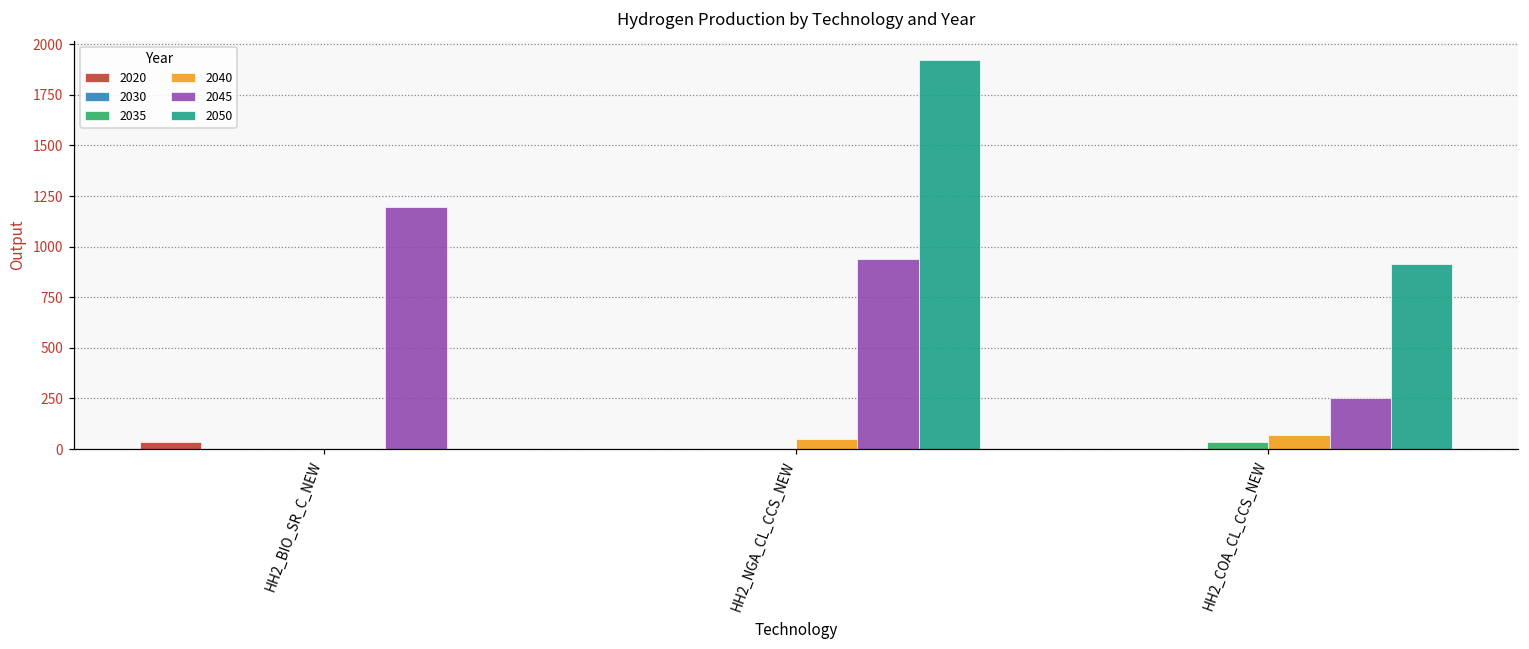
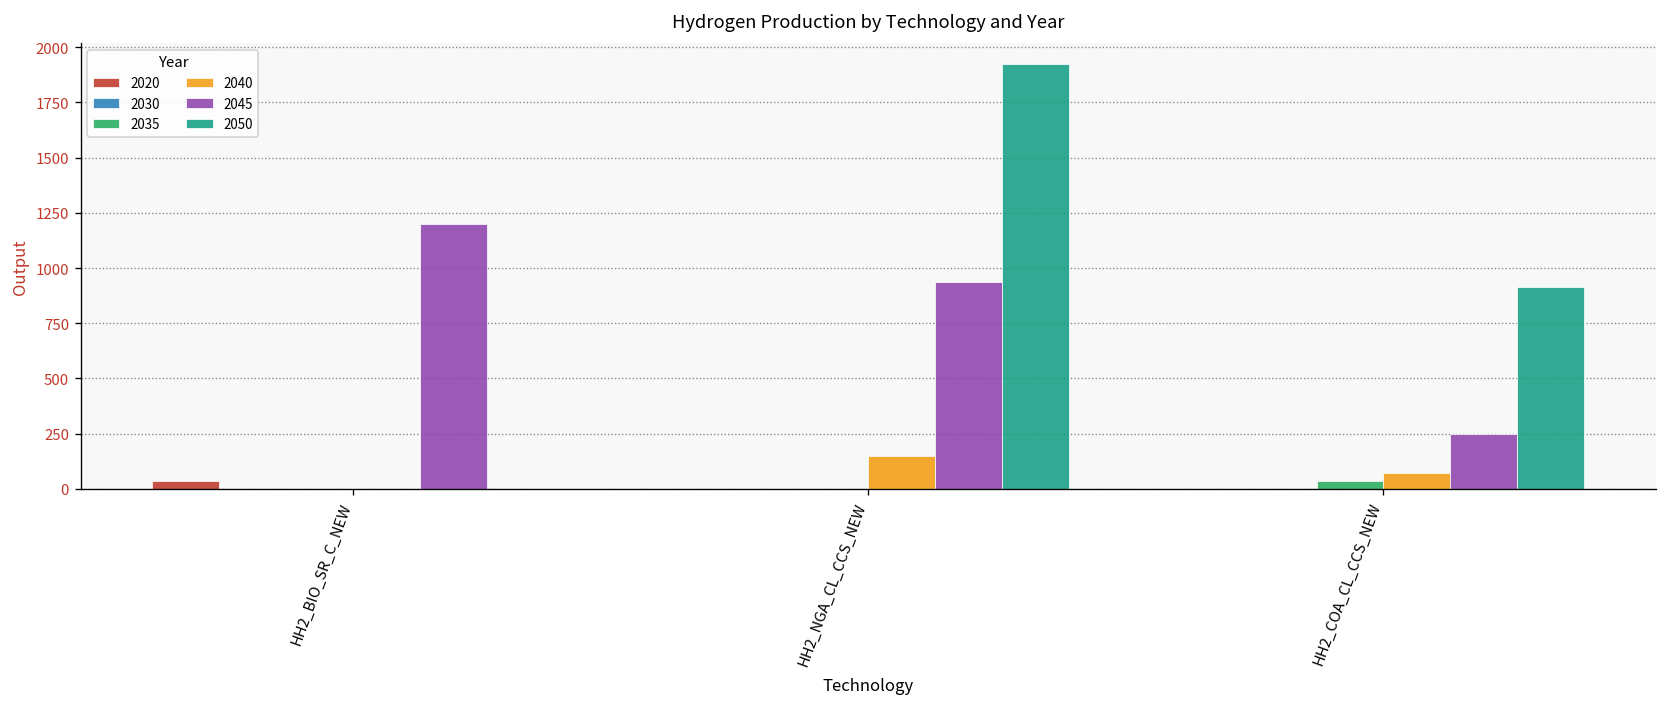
2040, HH2_NGA_CL_CCS_NEW: 50 -> 150
